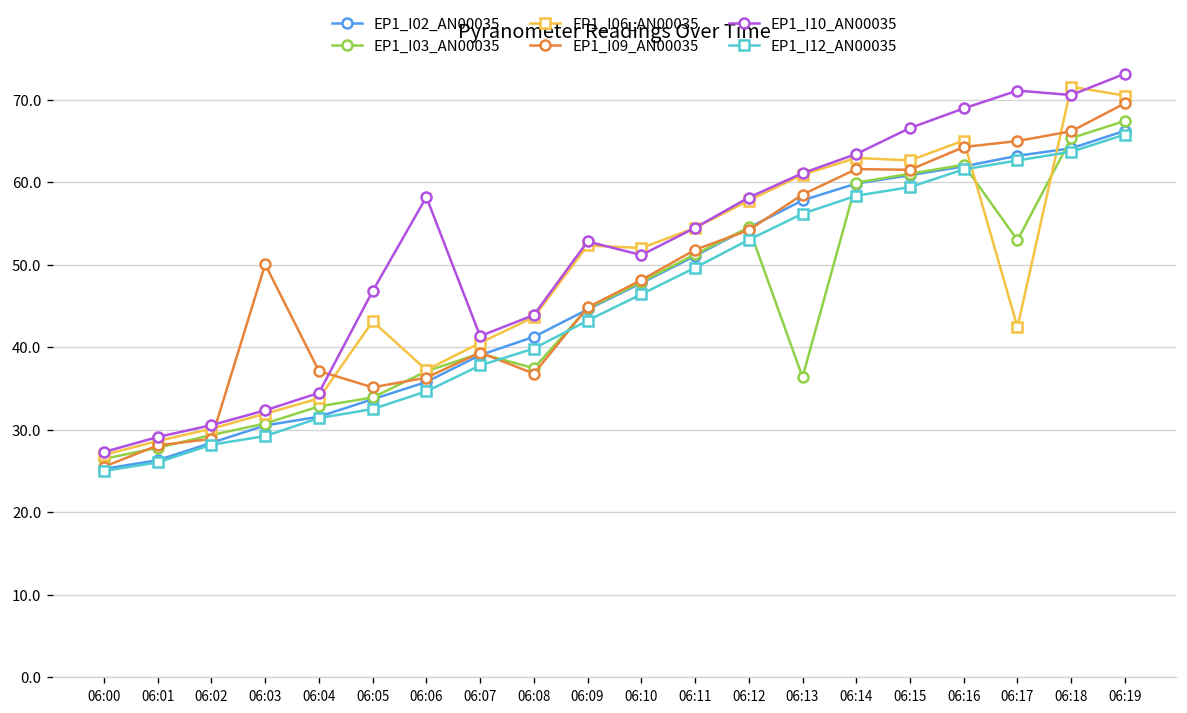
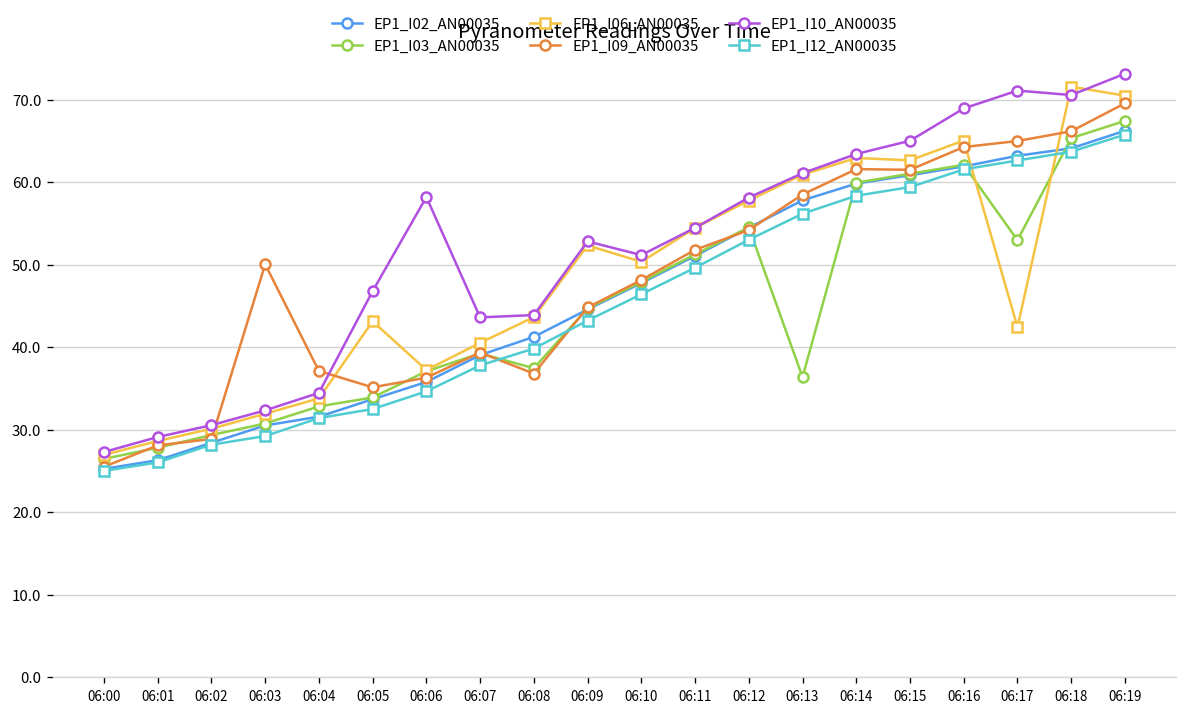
EP1_I10_AN00035, 06:07: 41 -> 44
EP1_I06_AN00035, 06:10: 52 -> 50
EP1_I10_AN00035, 06:15: 67 -> 65
